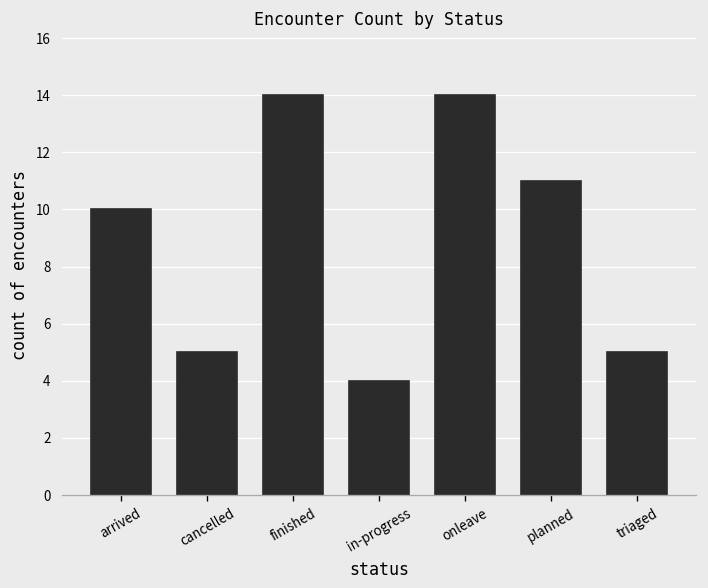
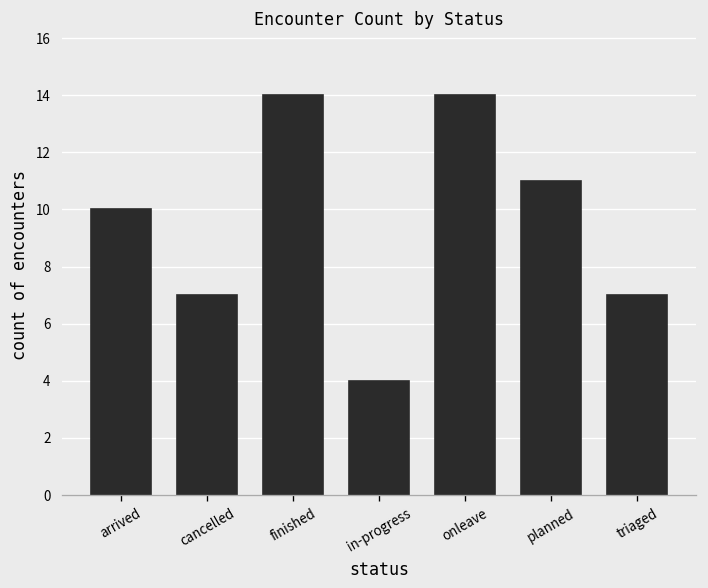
cancelled: 5 -> 7
triaged: 5 -> 7
